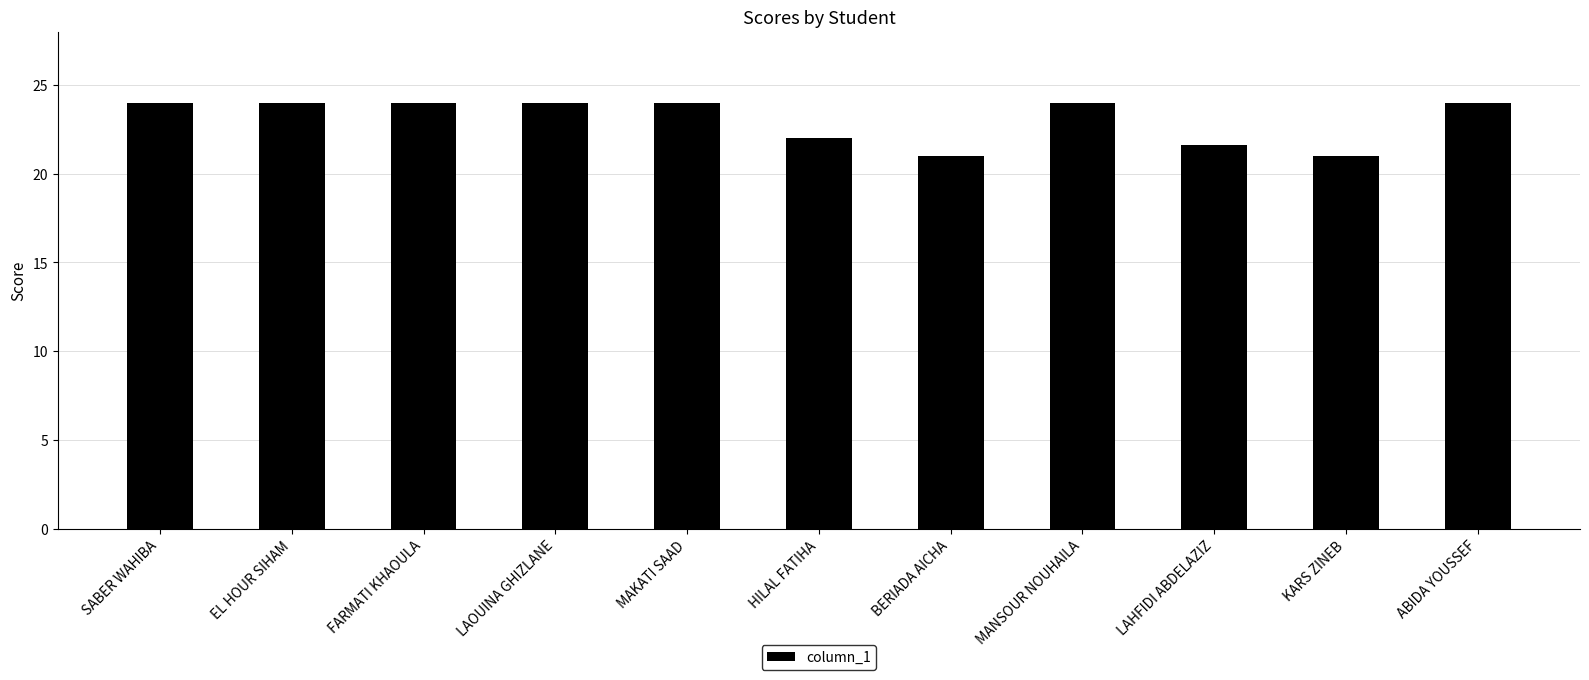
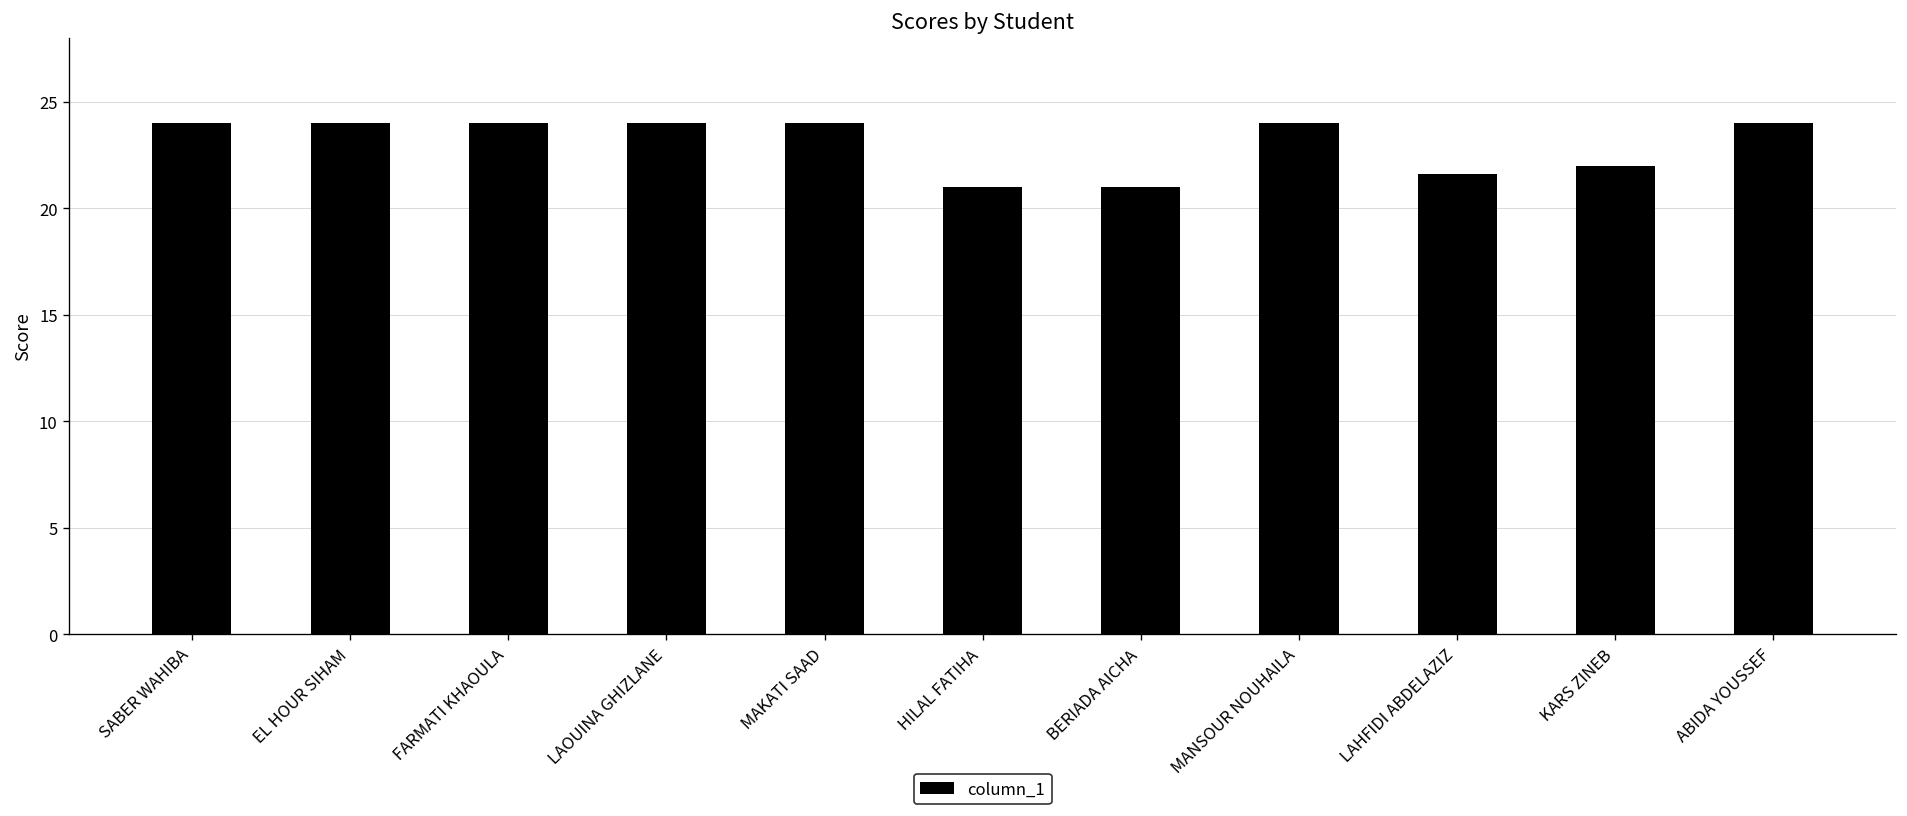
HILAL FATIHA: 22 -> 21
KARS ZINEB: 21 -> 22
